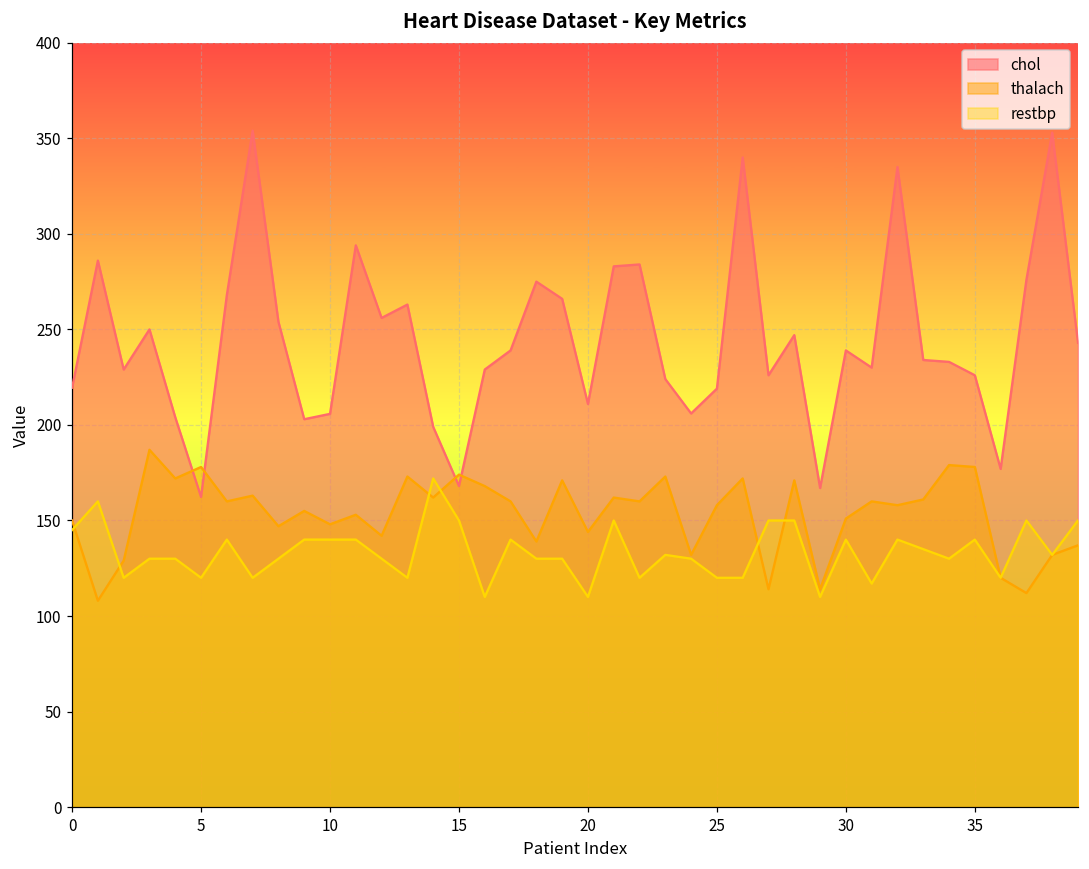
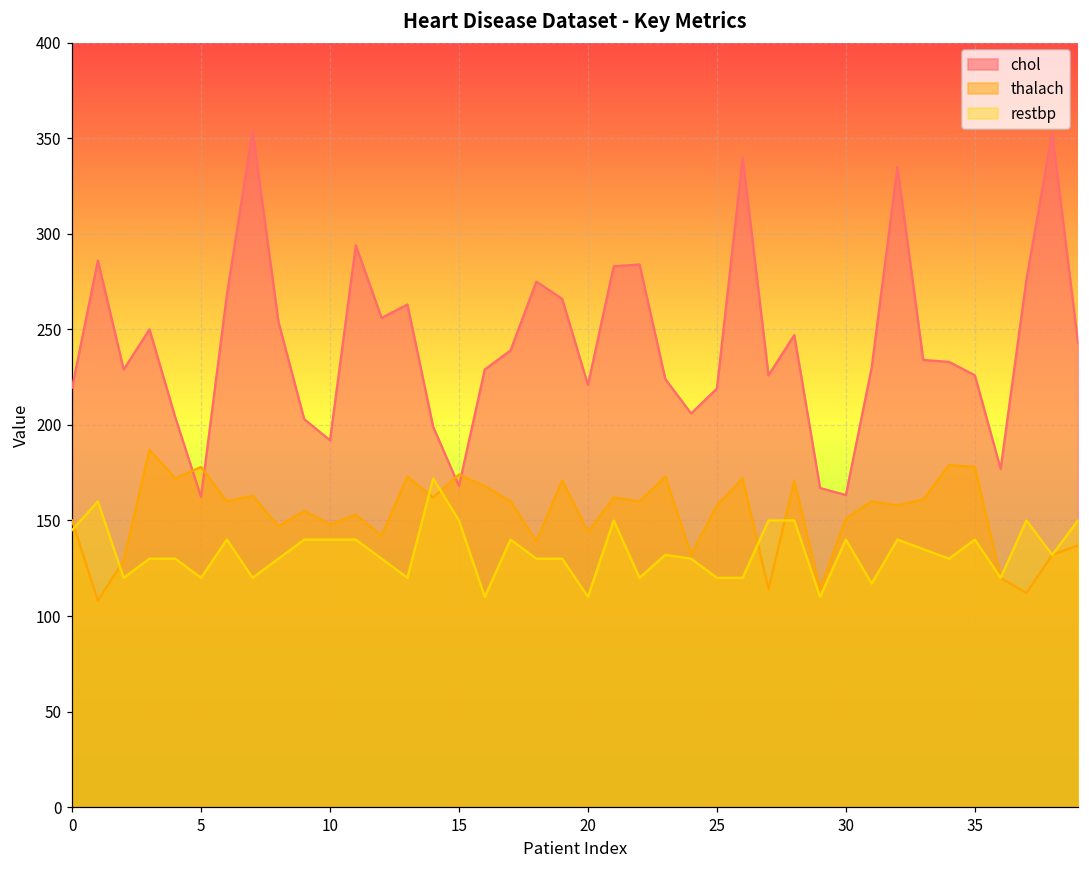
chol, 10: 206 -> 192
chol, 20: 211 -> 221
chol, 30: 239 -> 163
